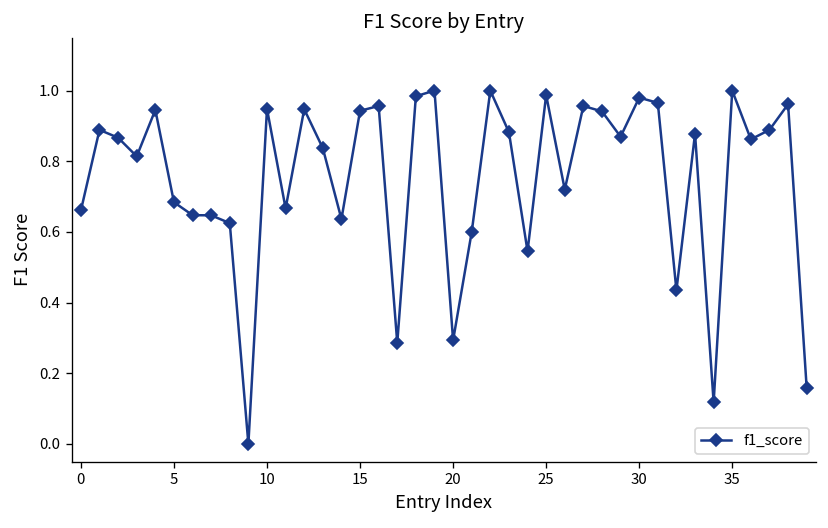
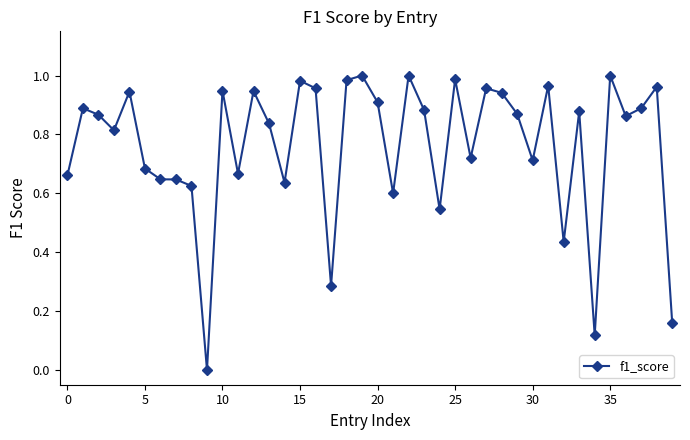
15: 0.94 -> 0.98
20: 0.29 -> 0.91
30: 0.98 -> 0.71
